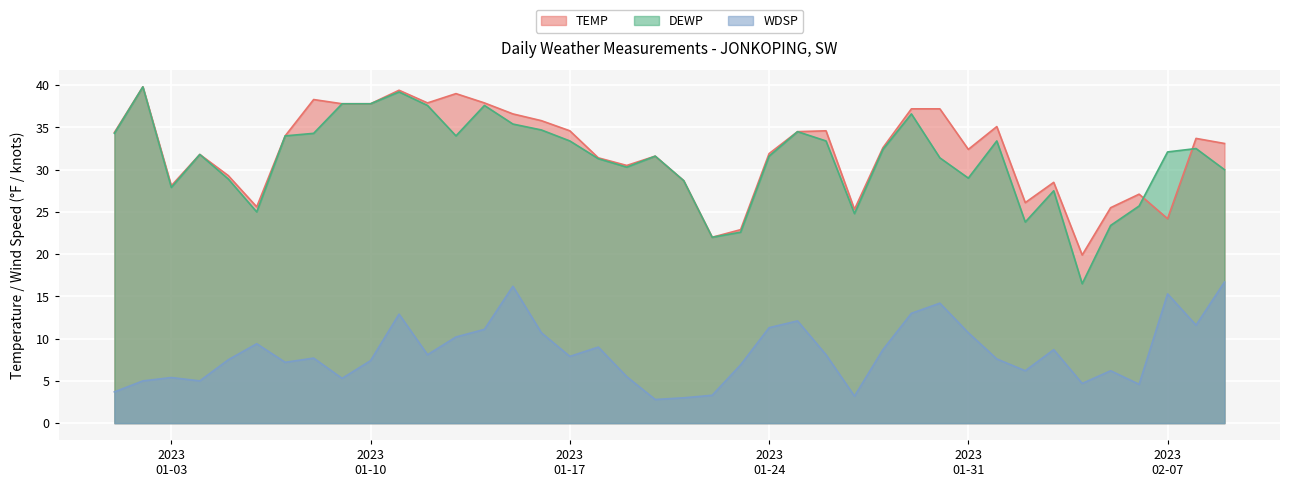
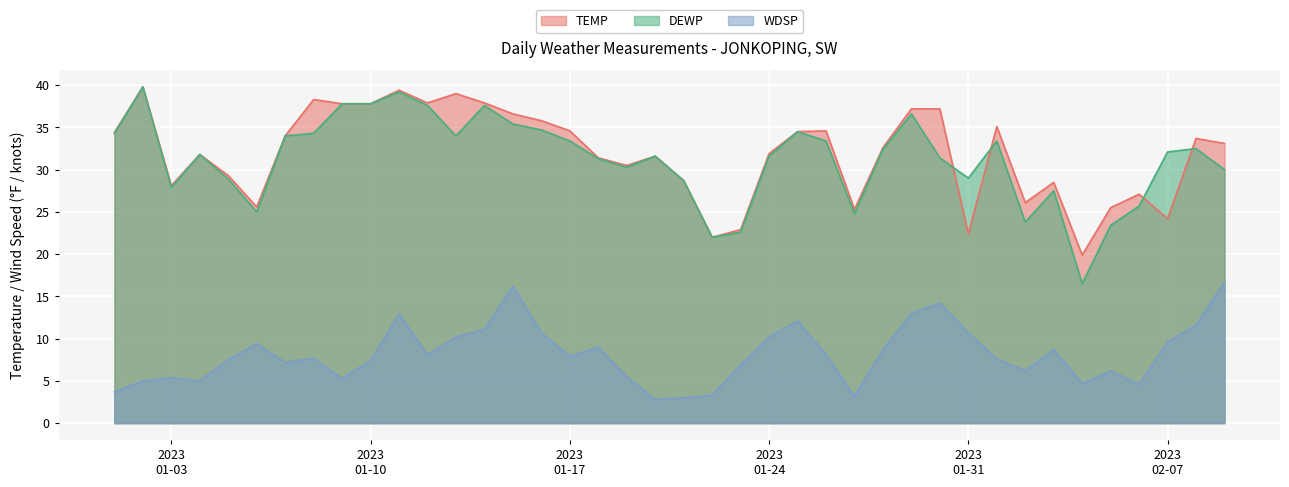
WDSP, 2023 01-24: 11 -> 10
TEMP, 2023 01-31: 32 -> 22
WDSP, 2023 02-07: 15 -> 10
